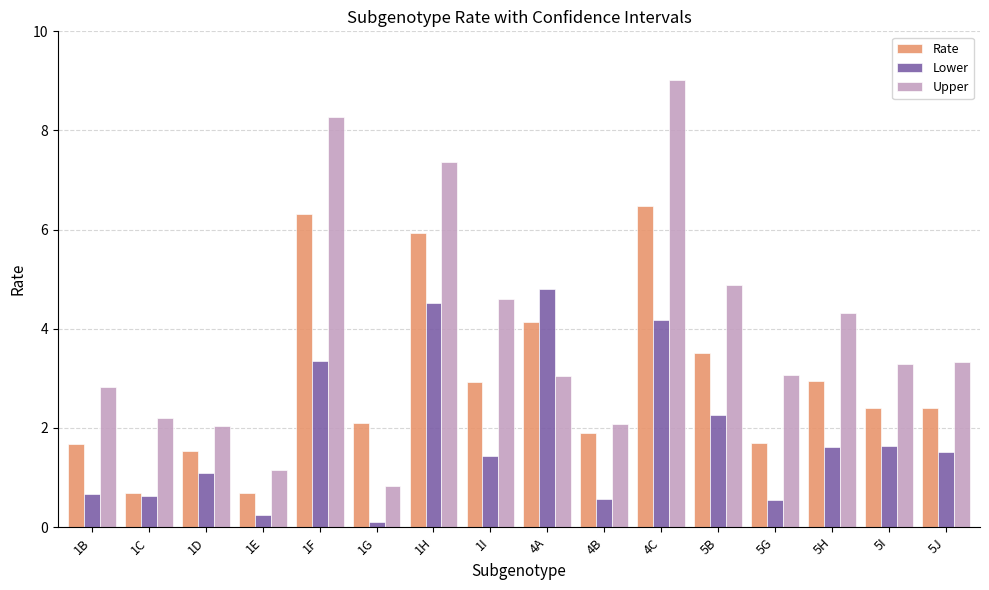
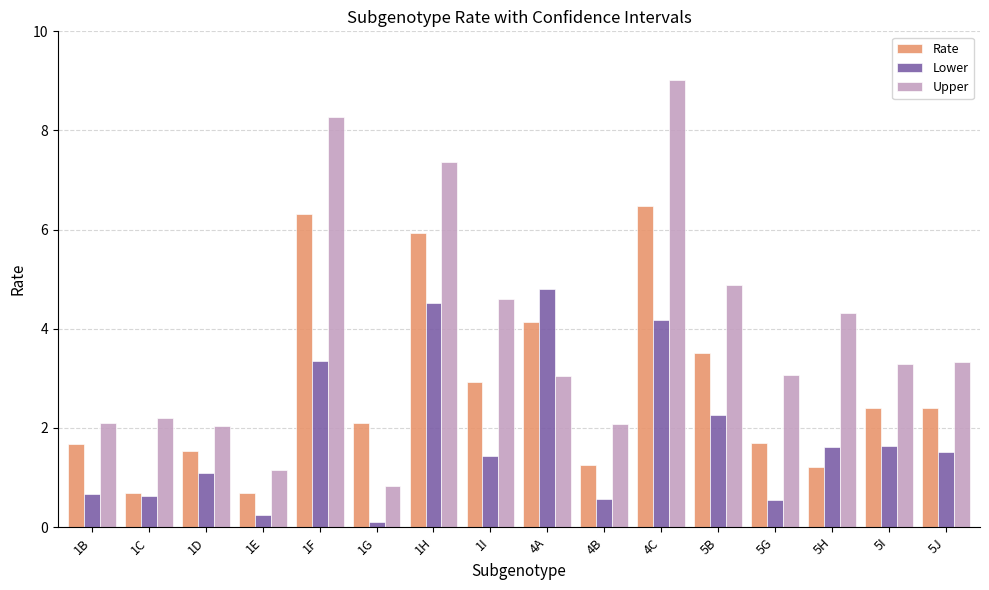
Upper, 1B: 2.8 -> 2.1
Rate, 4B: 1.9 -> 1.3
Rate, 5H: 2.9 -> 1.2
